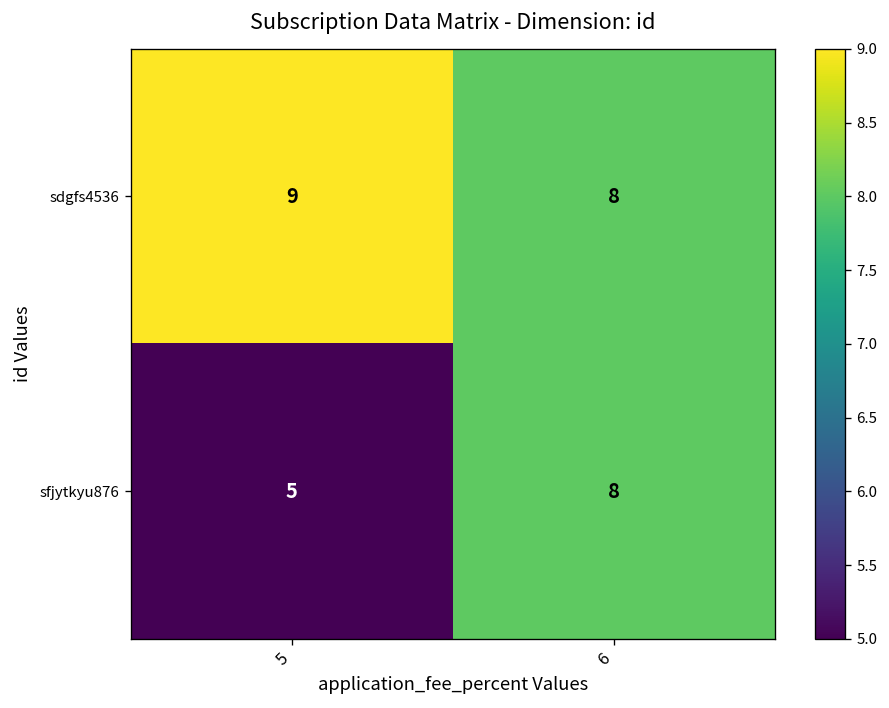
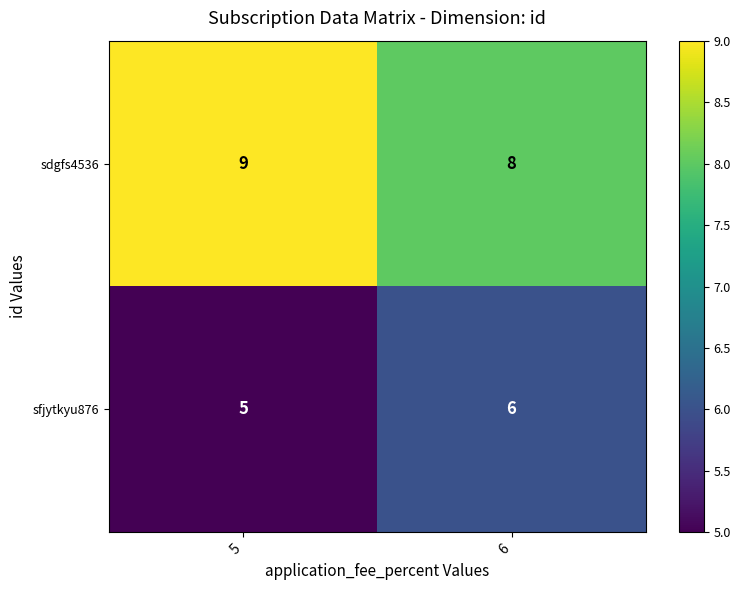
sfjytkyu876, 6: 8 -> 6
